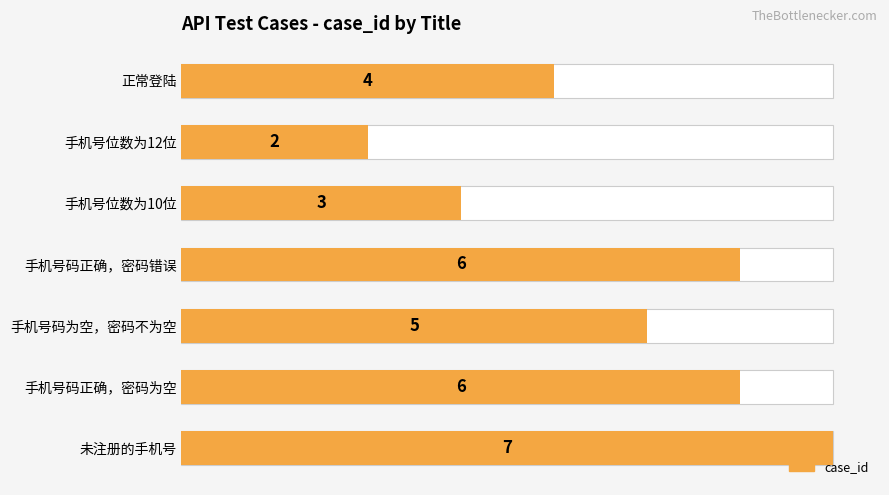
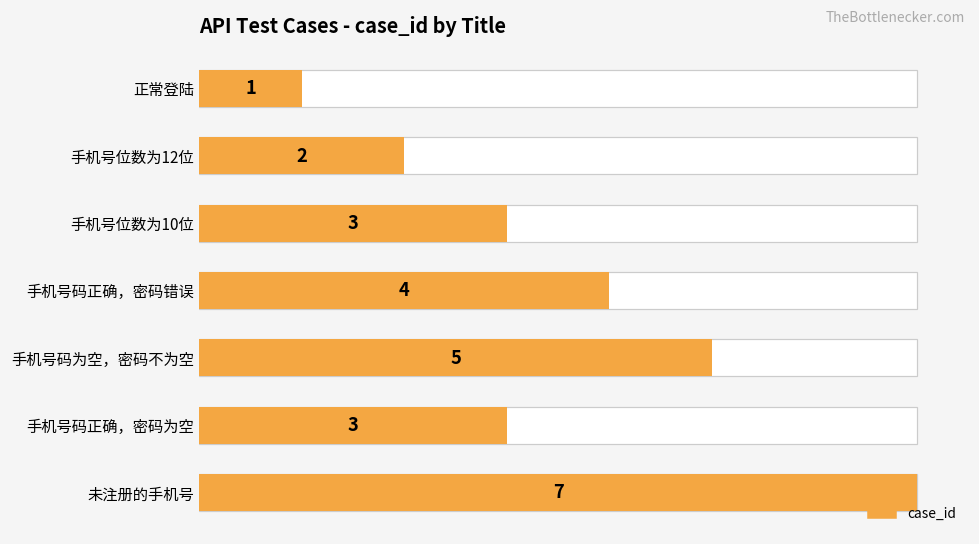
case_id, 正常登陆: 4 -> 1
case_id, 手机号码正确，密码错误: 6 -> 4
case_id, 手机号码正确，密码为空: 6 -> 3
